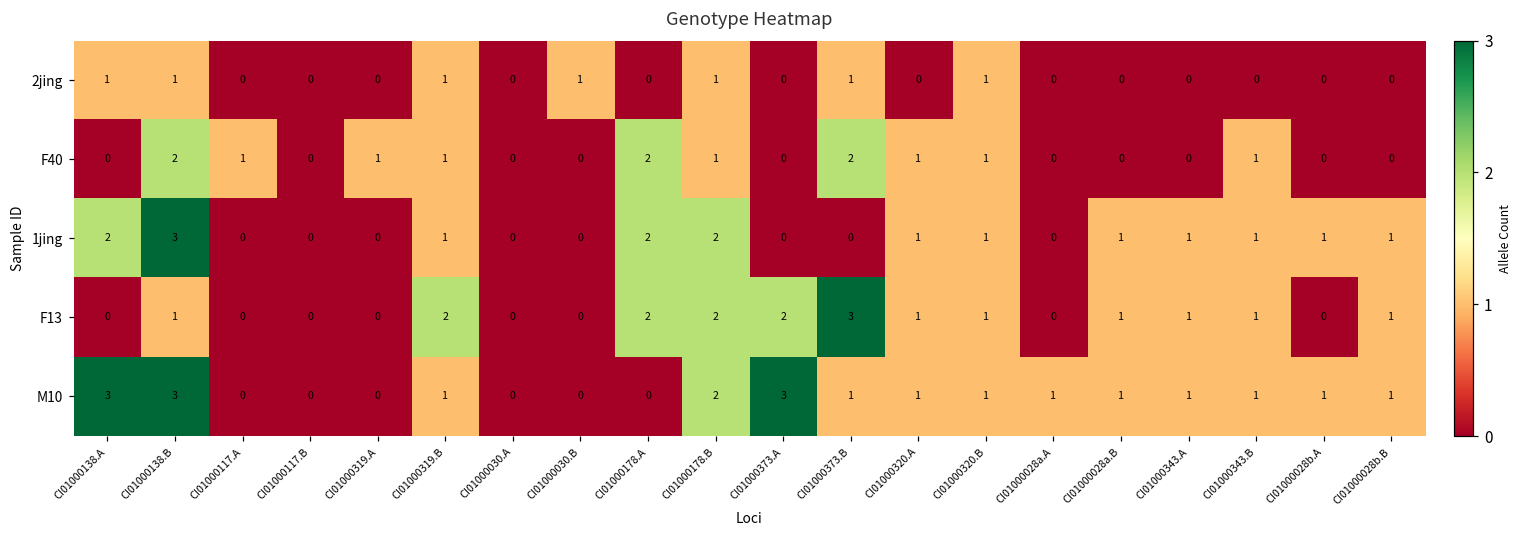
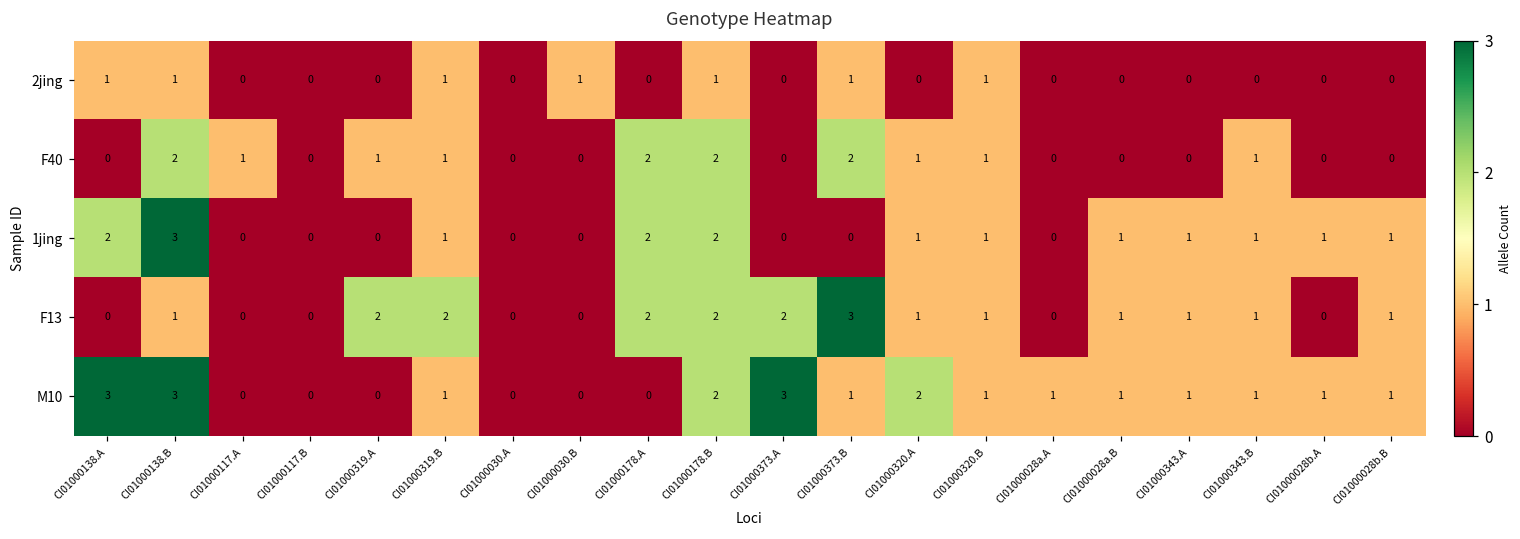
F40, CI01000178.B: 1 -> 2
F13, CI01000319.A: 0 -> 2
M10, CI01000320.A: 1 -> 2
